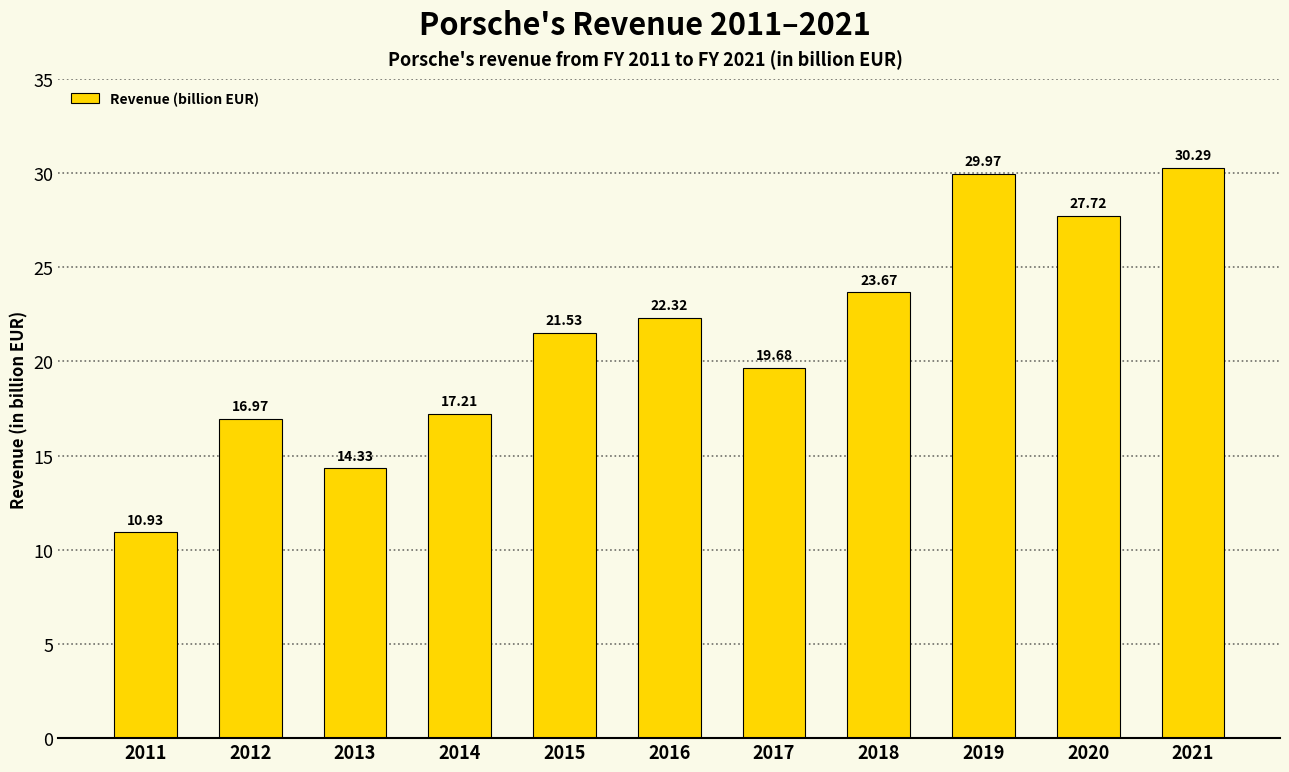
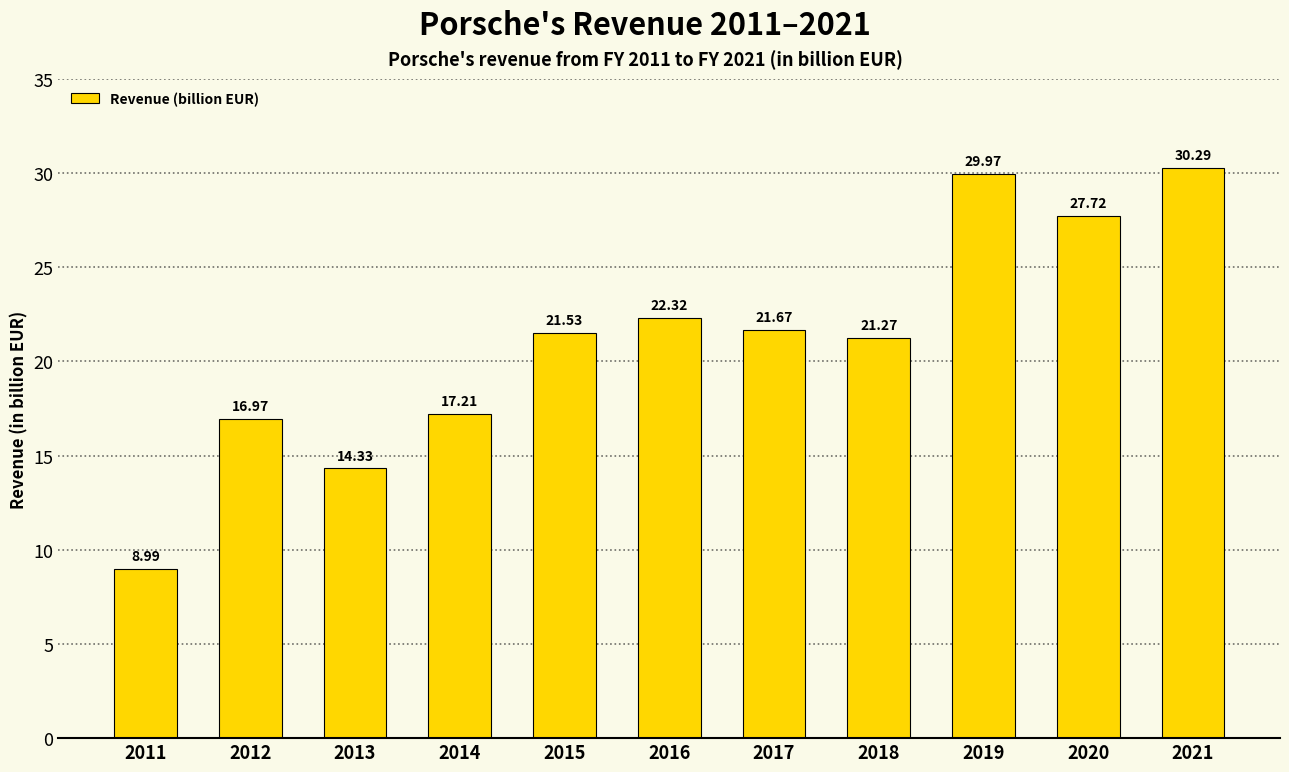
2011: 10.93 -> 8.99
2017: 19.68 -> 21.67
2018: 23.67 -> 21.27
